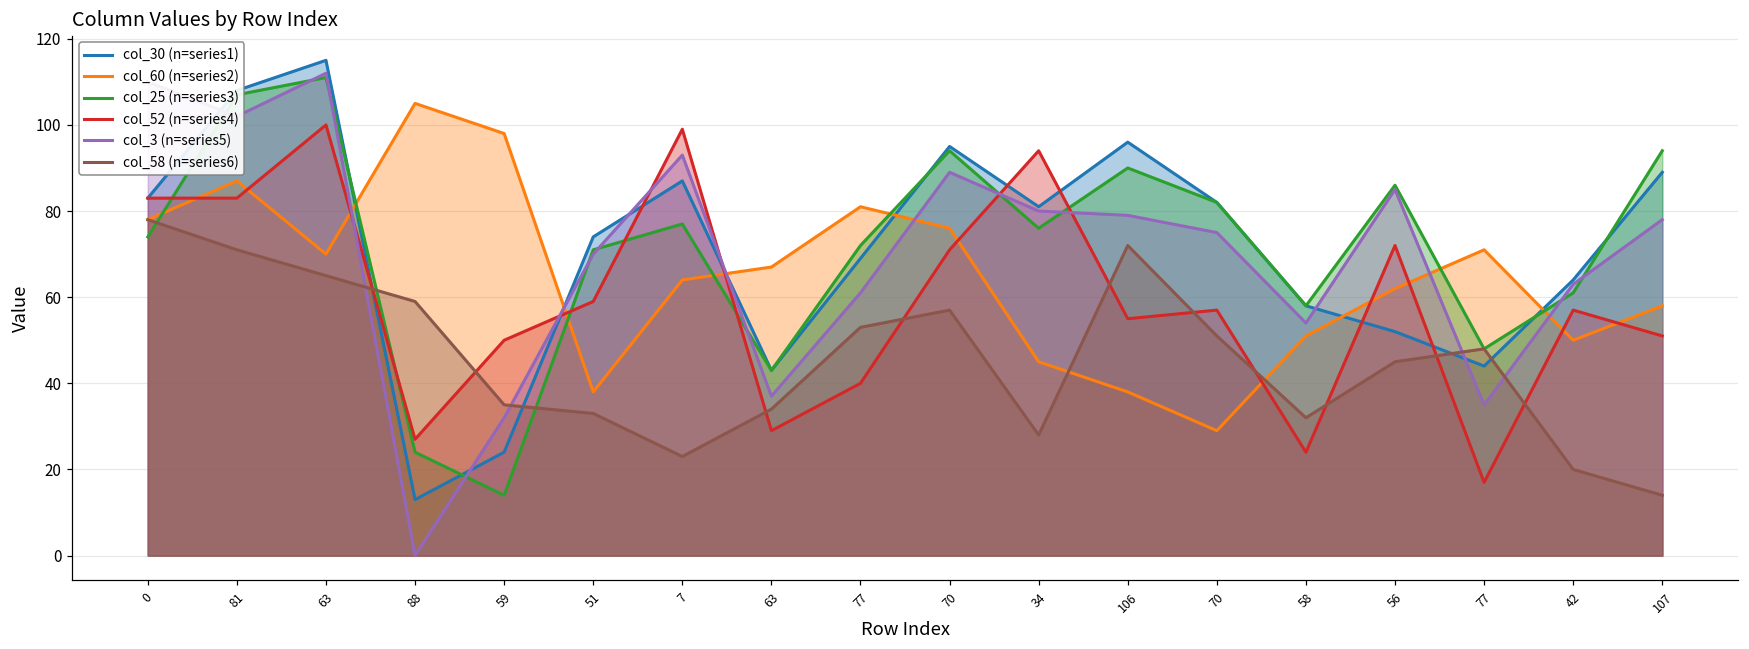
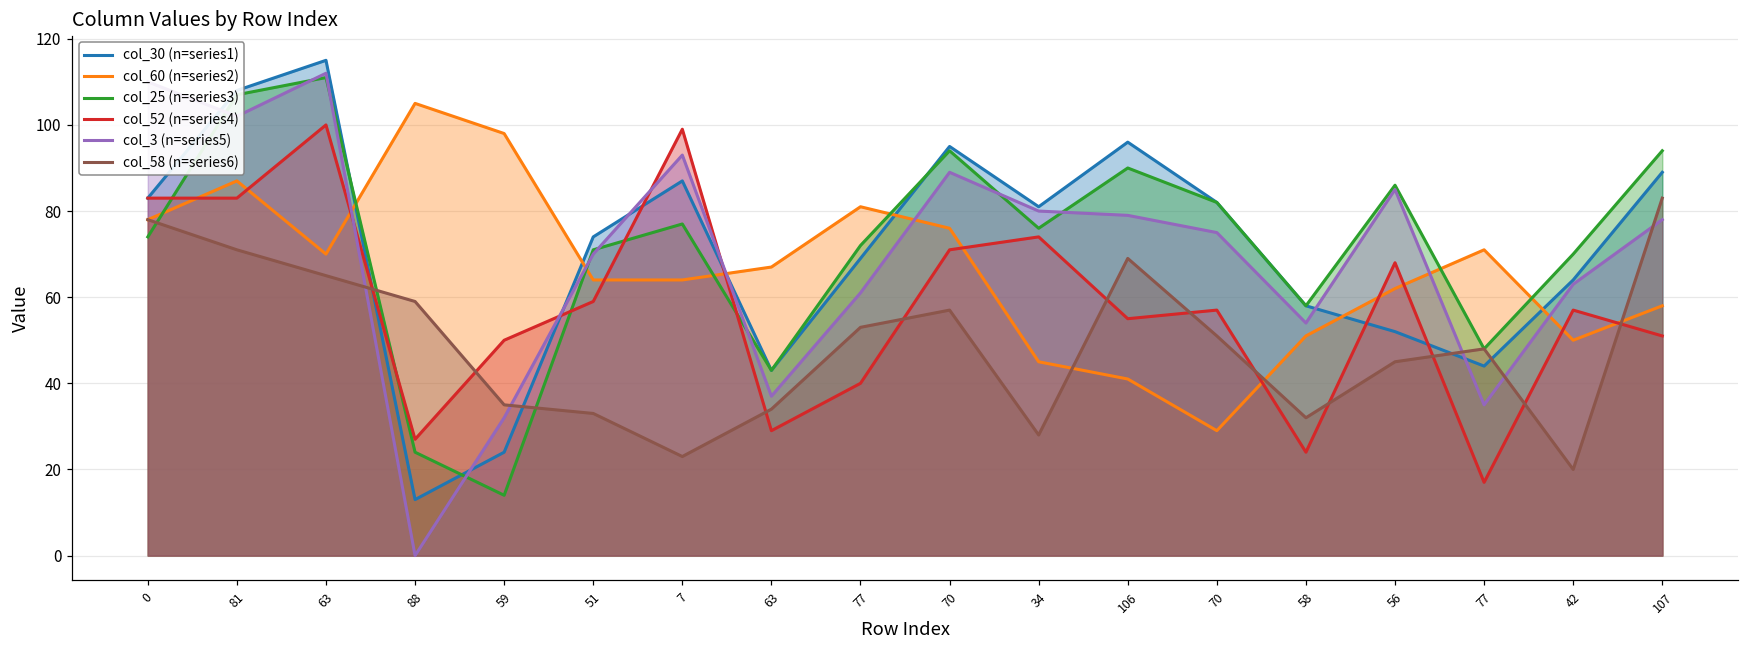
col_60 (n=series2), 51: 38 -> 64
col_52 (n=series4), 34: 94 -> 74
col_60 (n=series2), 106: 38 -> 41
col_58 (n=series6), 106: 72 -> 69
col_52 (n=series4), 56: 72 -> 68
col_25 (n=series3), 42: 61 -> 70
col_58 (n=series6), 107: 14 -> 83
